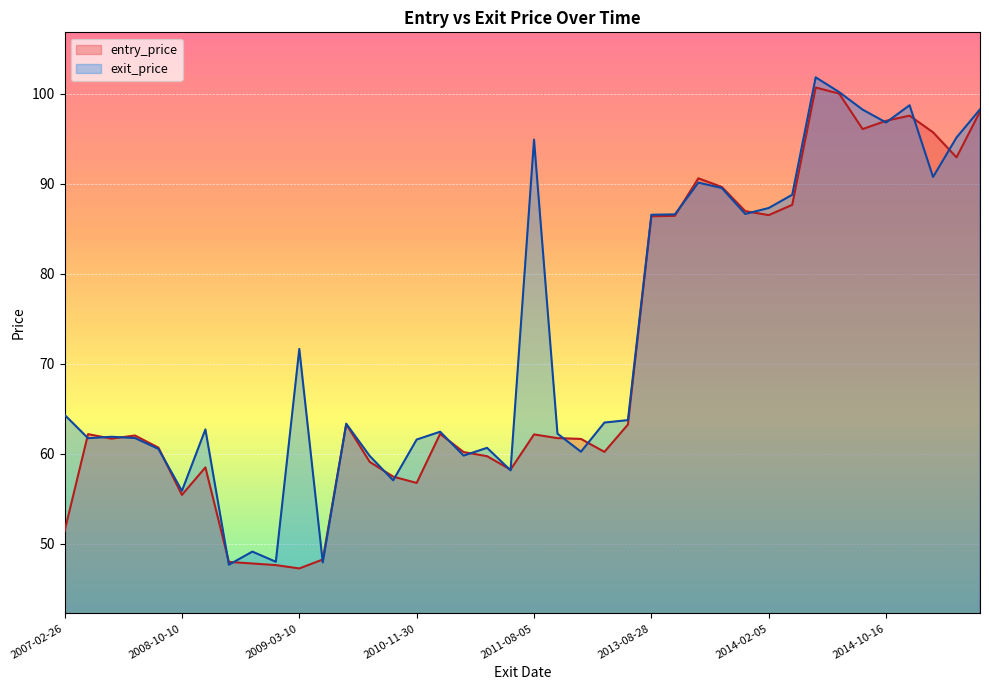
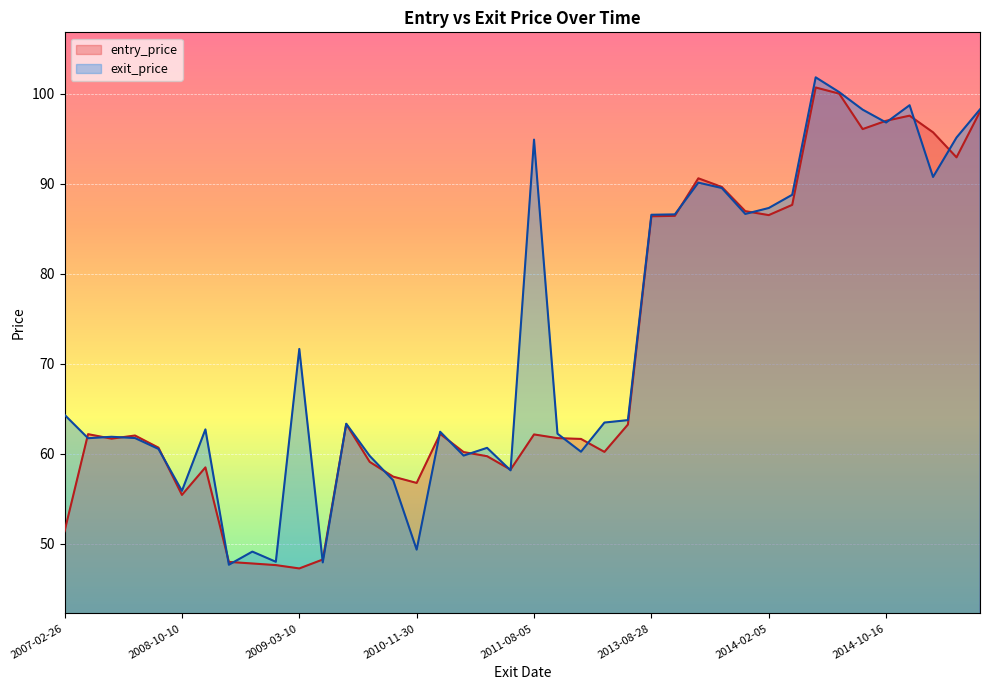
exit_price, 2010-11-30: 62 -> 49
